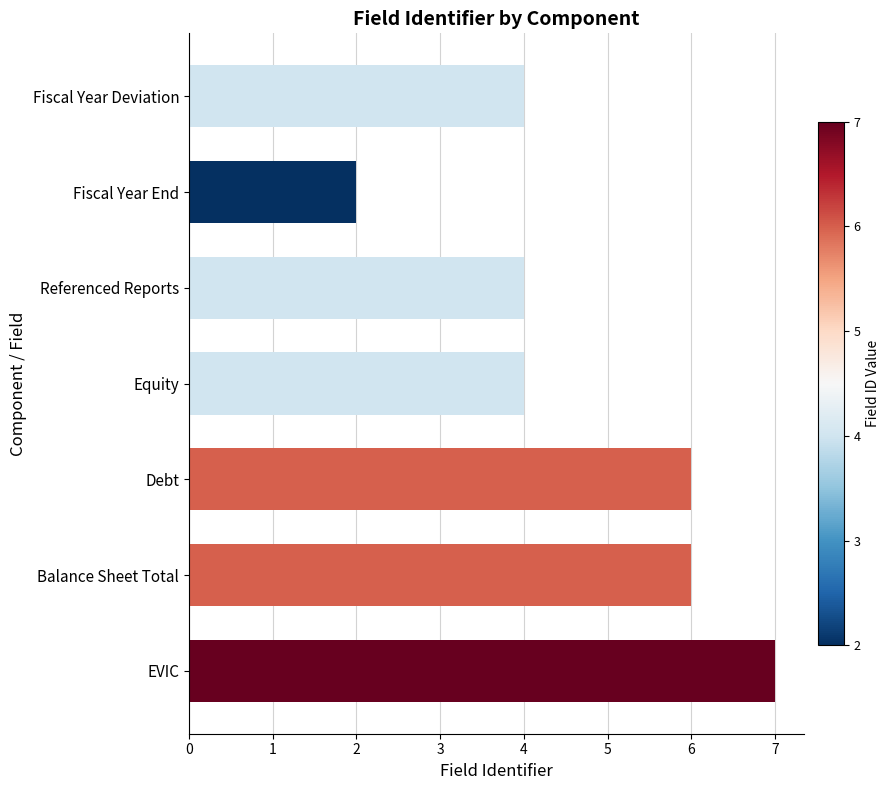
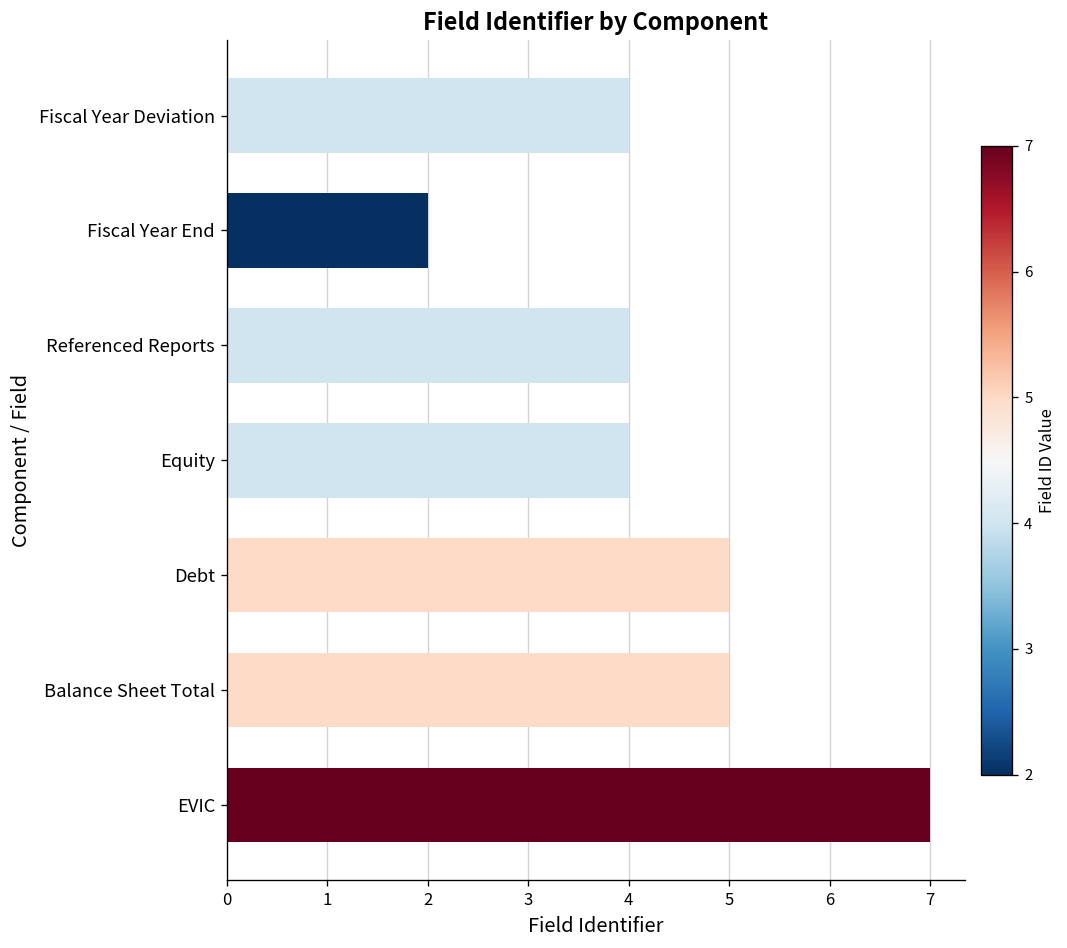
Debt: 6 -> 5
Balance Sheet Total: 6 -> 5
